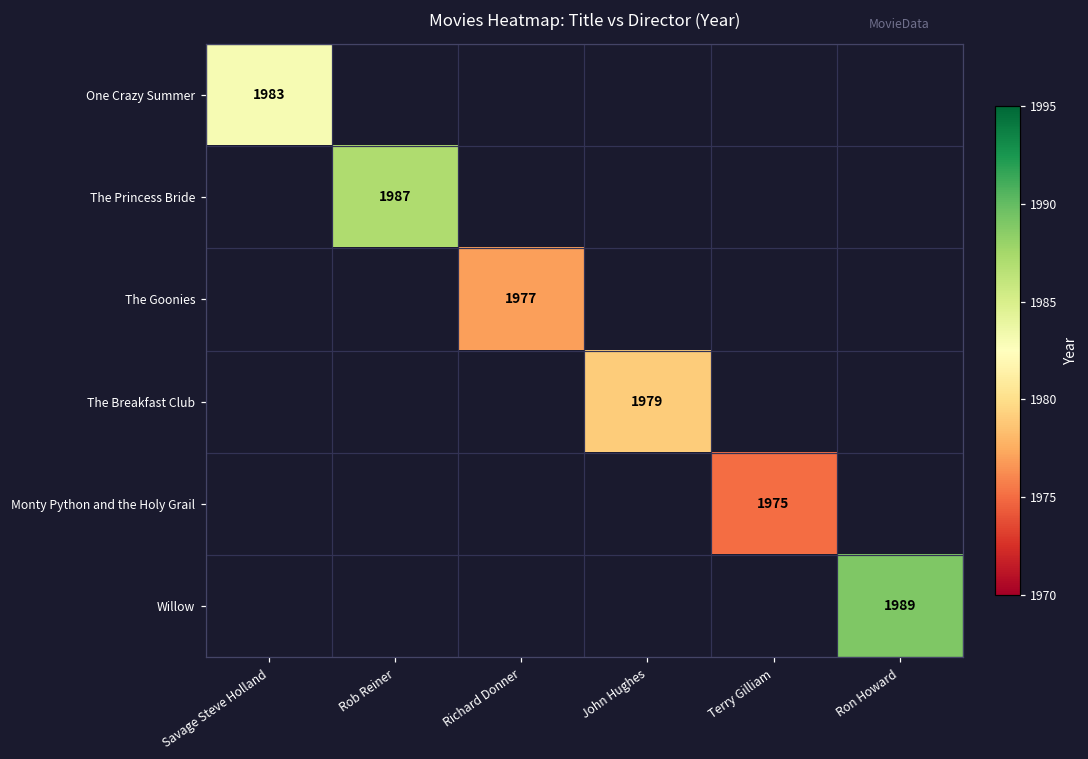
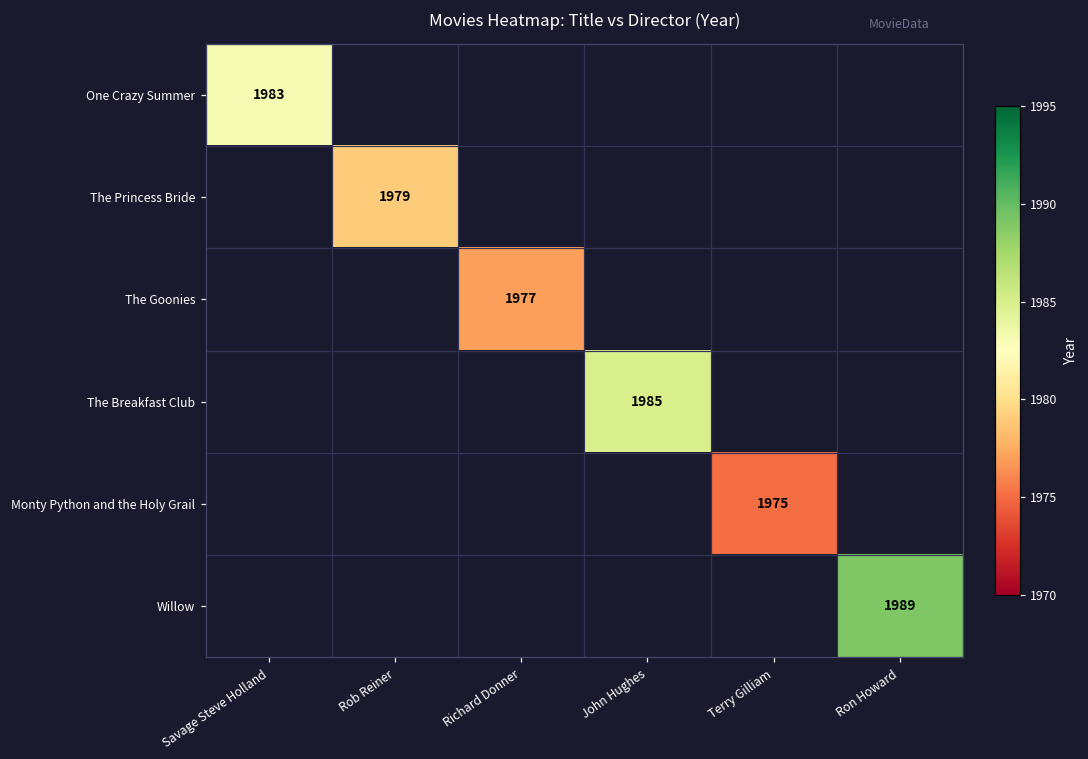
The Princess Bride, Rob Reiner: 1987 -> 1979
The Breakfast Club, John Hughes: 1979 -> 1985
